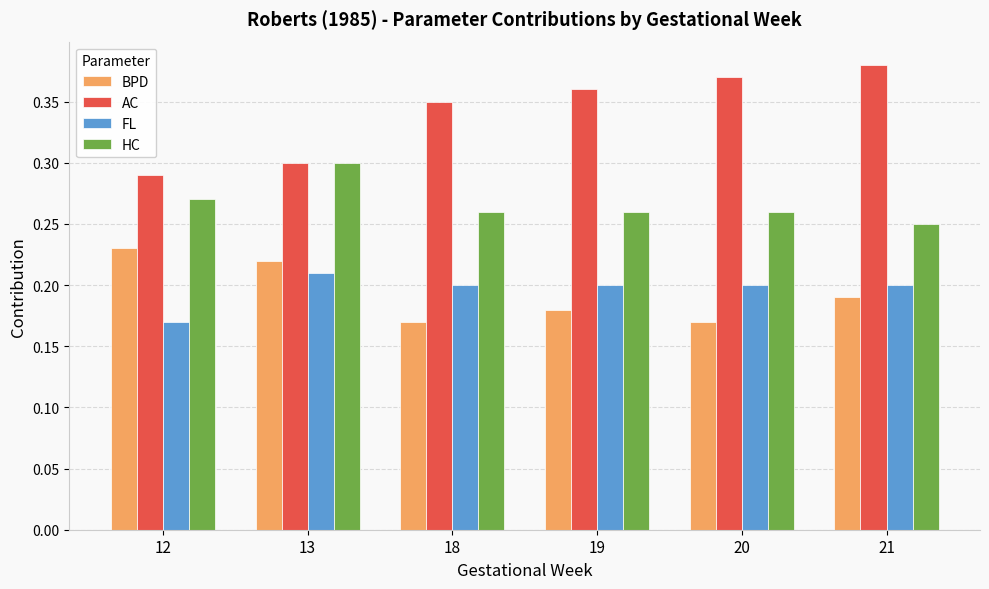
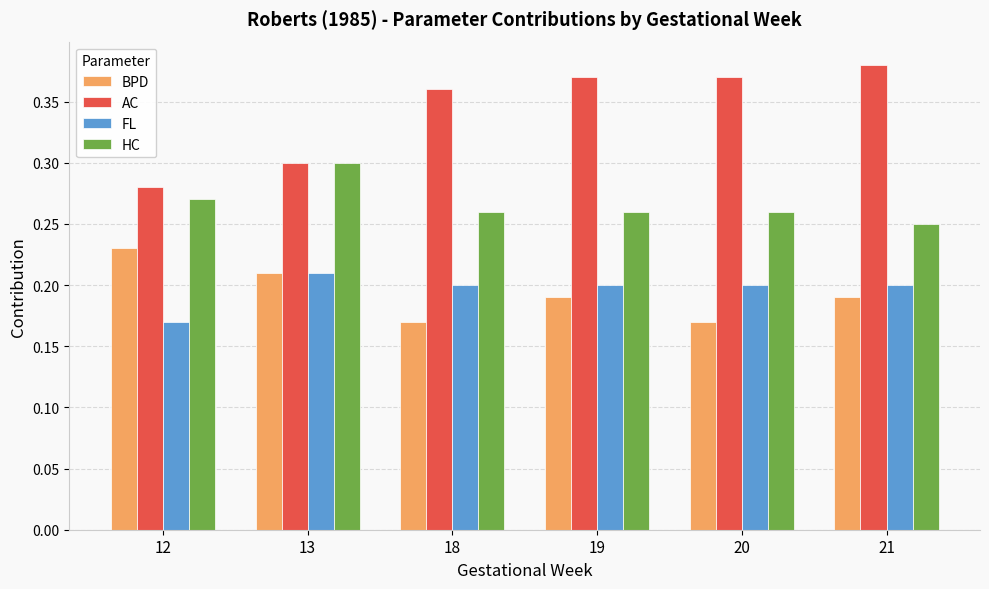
AC, 12: 0.29 -> 0.28
BPD, 13: 0.22 -> 0.21
AC, 18: 0.35 -> 0.36
BPD, 19: 0.18 -> 0.19
AC, 19: 0.36 -> 0.37
